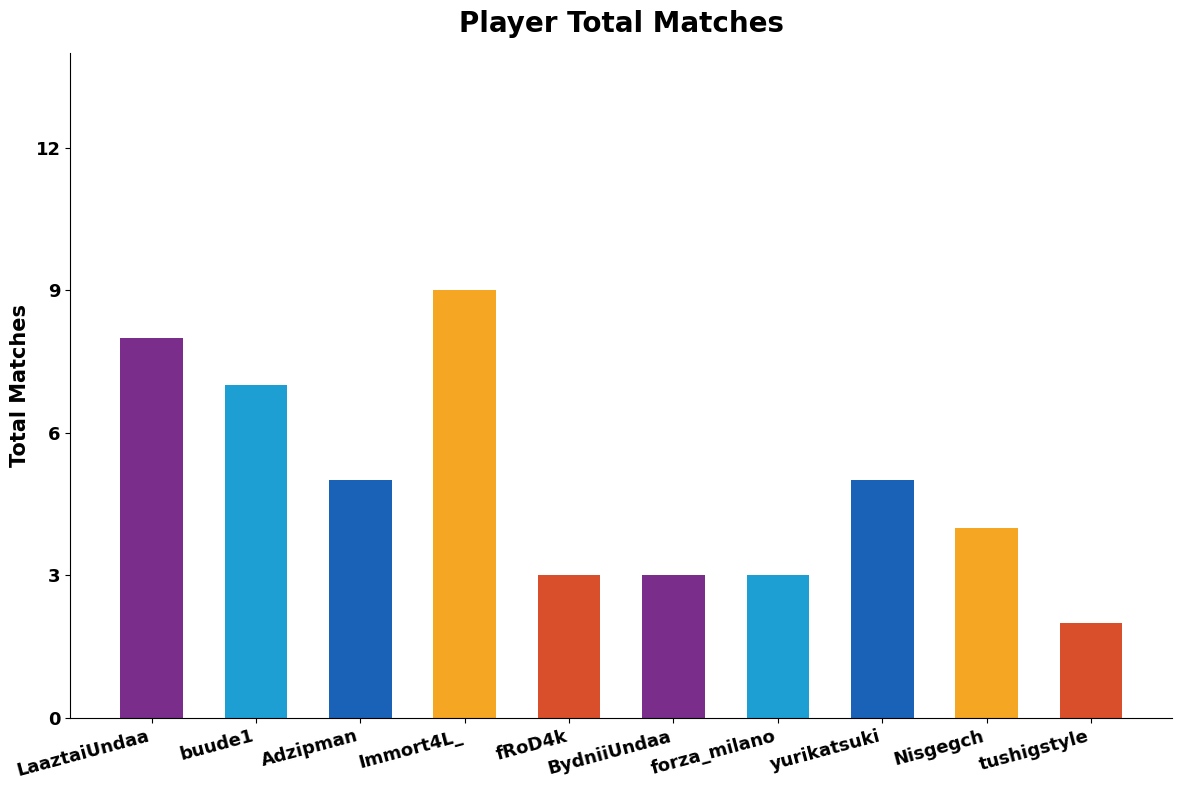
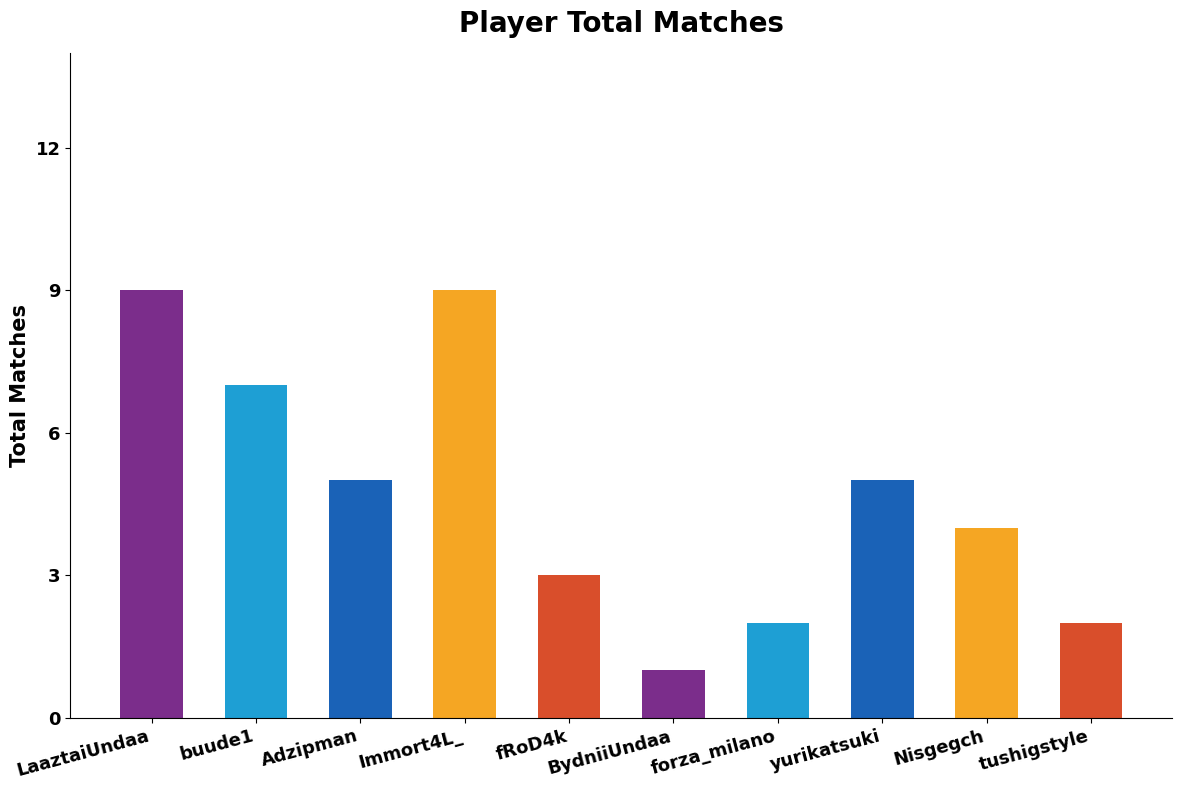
LaaztaiUndaa: 8 -> 9
BydniiUndaa: 3 -> 1
forza_milano: 3 -> 2
